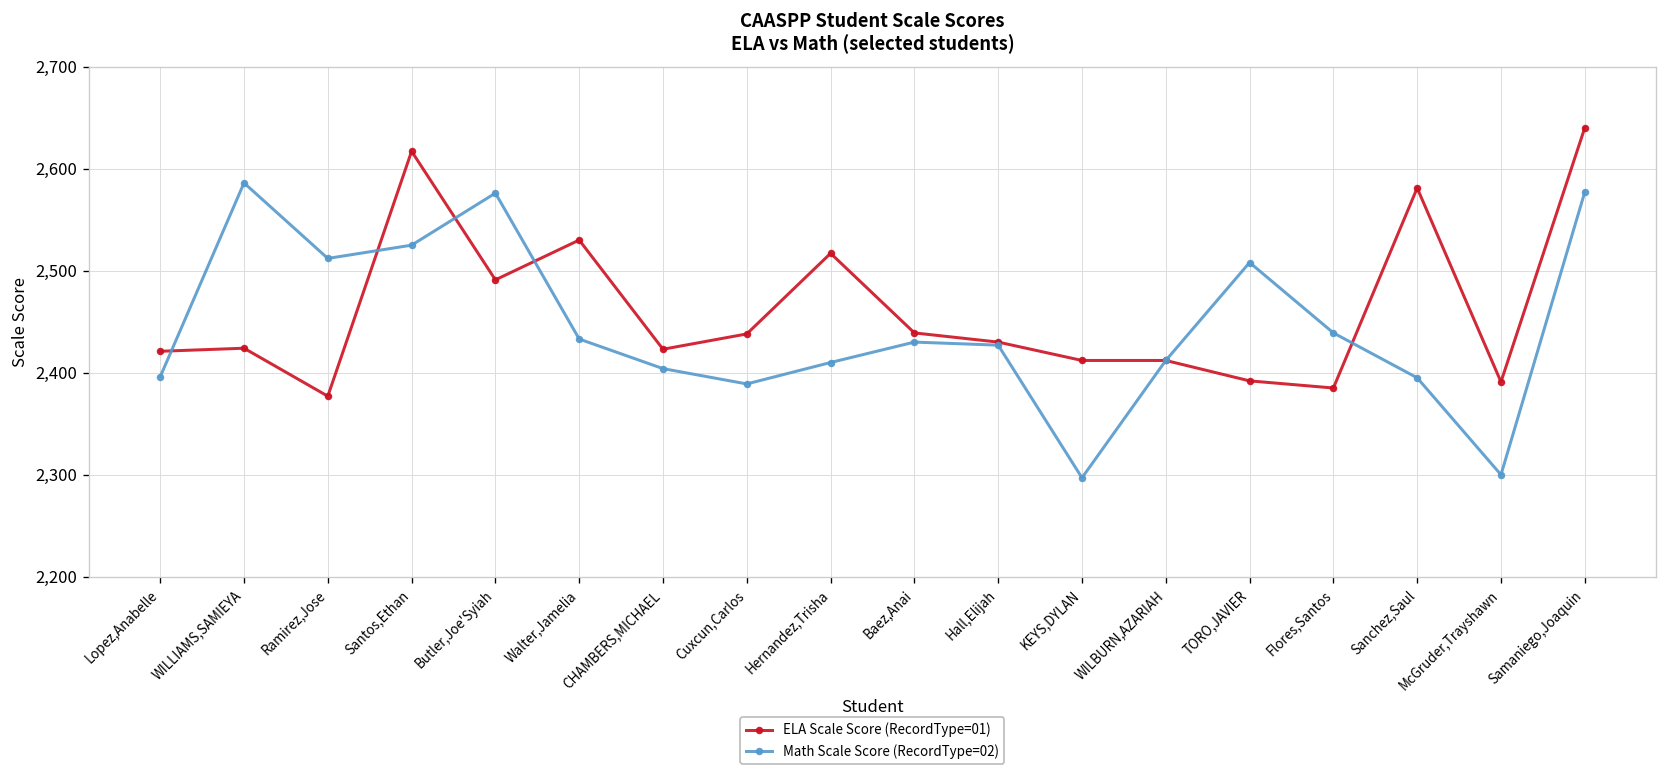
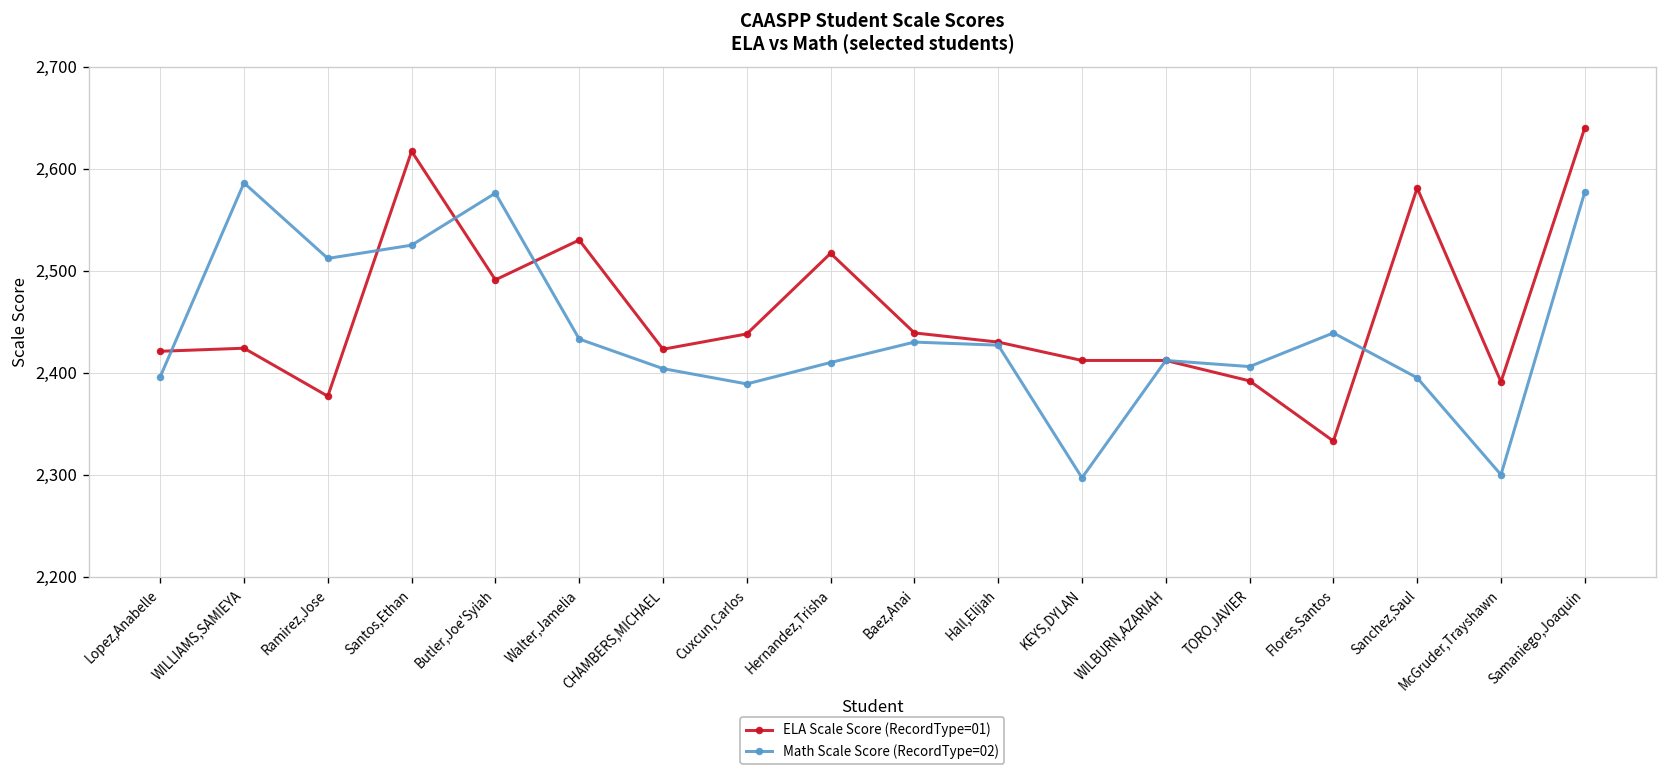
Math Scale Score (RecordType=02), TORO,JAVIER: 2,510 -> 2,410
ELA Scale Score (RecordType=01), Flores,Santos: 2,390 -> 2,330
